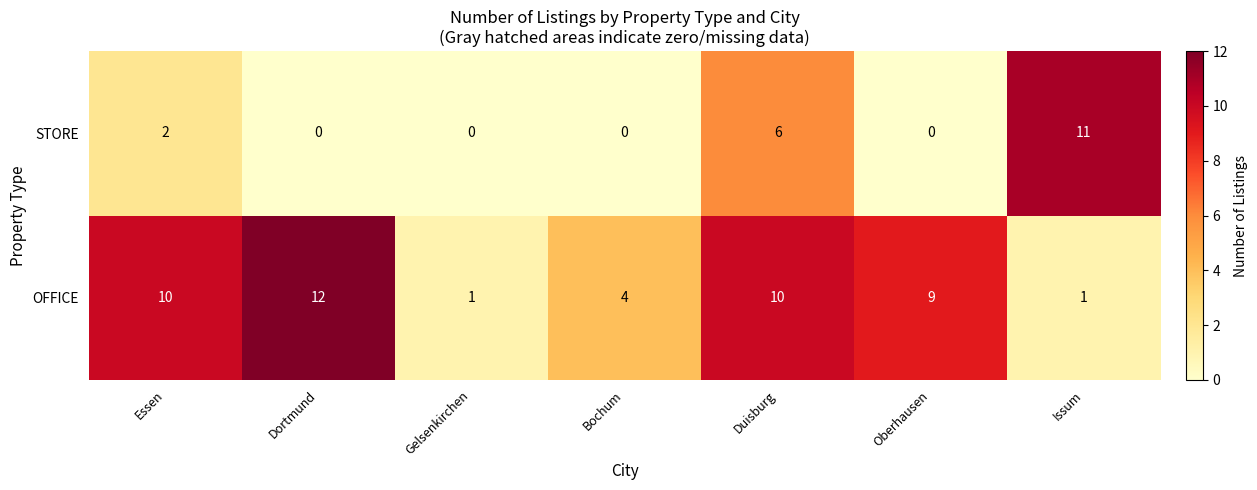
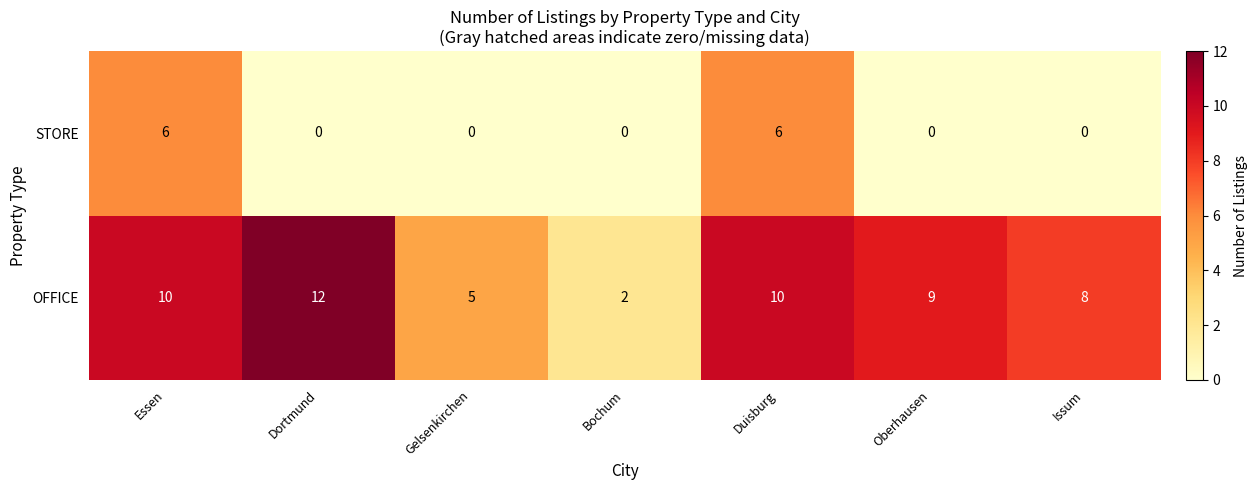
STORE, Essen: 2 -> 6
STORE, Issum: 11 -> 0
OFFICE, Gelsenkirchen: 1 -> 5
OFFICE, Bochum: 4 -> 2
OFFICE, Issum: 1 -> 8
